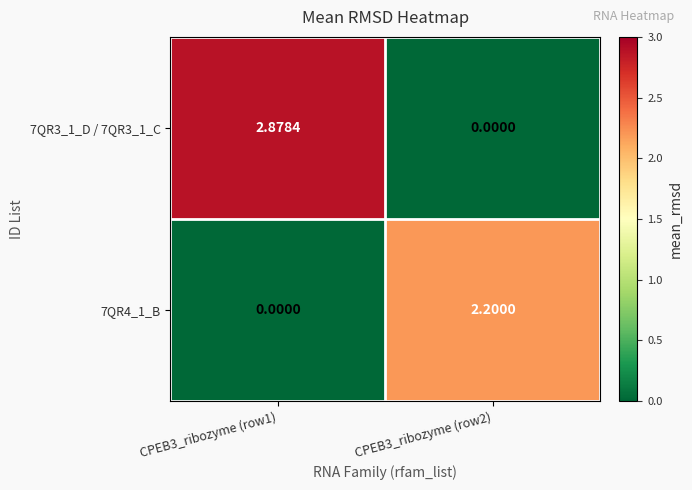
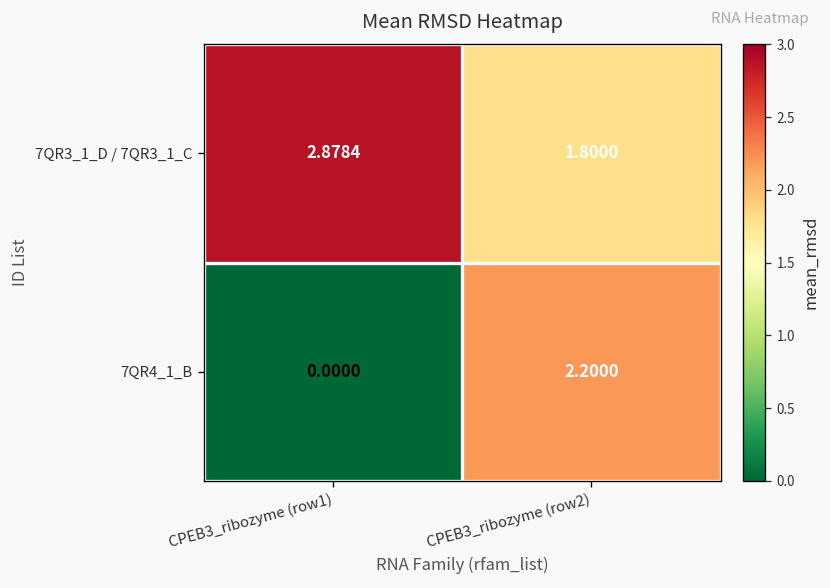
7QR3_1_D / 7QR3_1_C, CPEB3_ribozyme (row2): 0.0000 -> 1.8000
